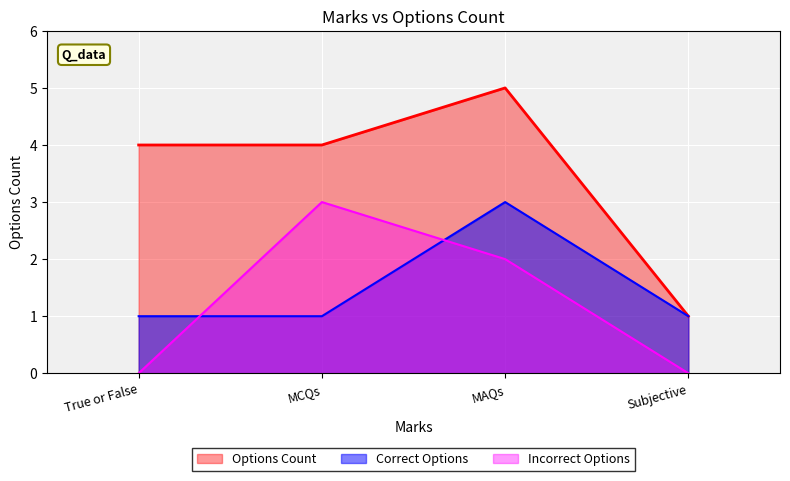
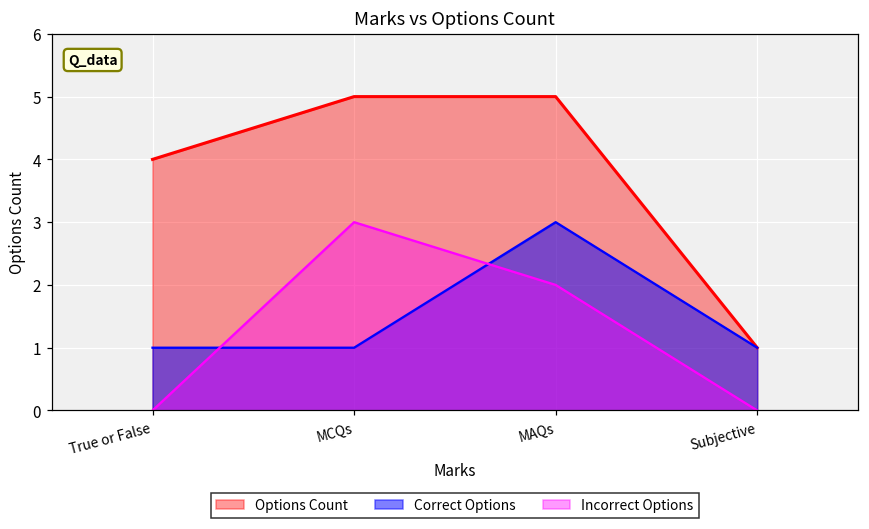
Options Count, MCQs: 4 -> 5
